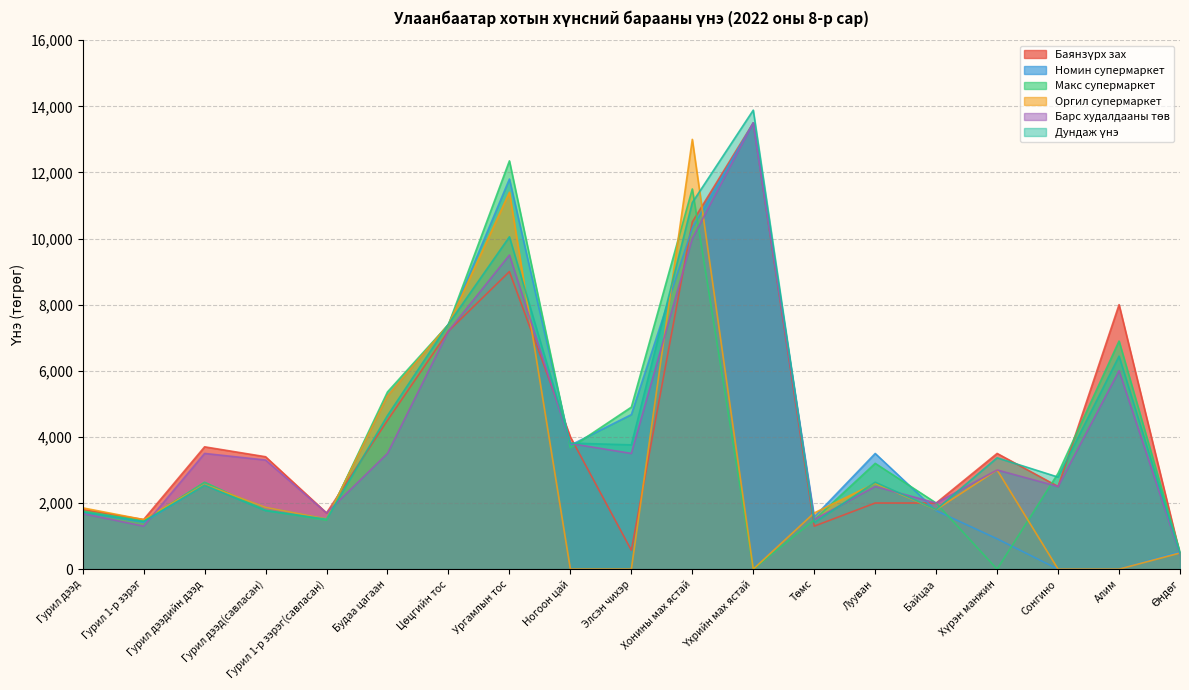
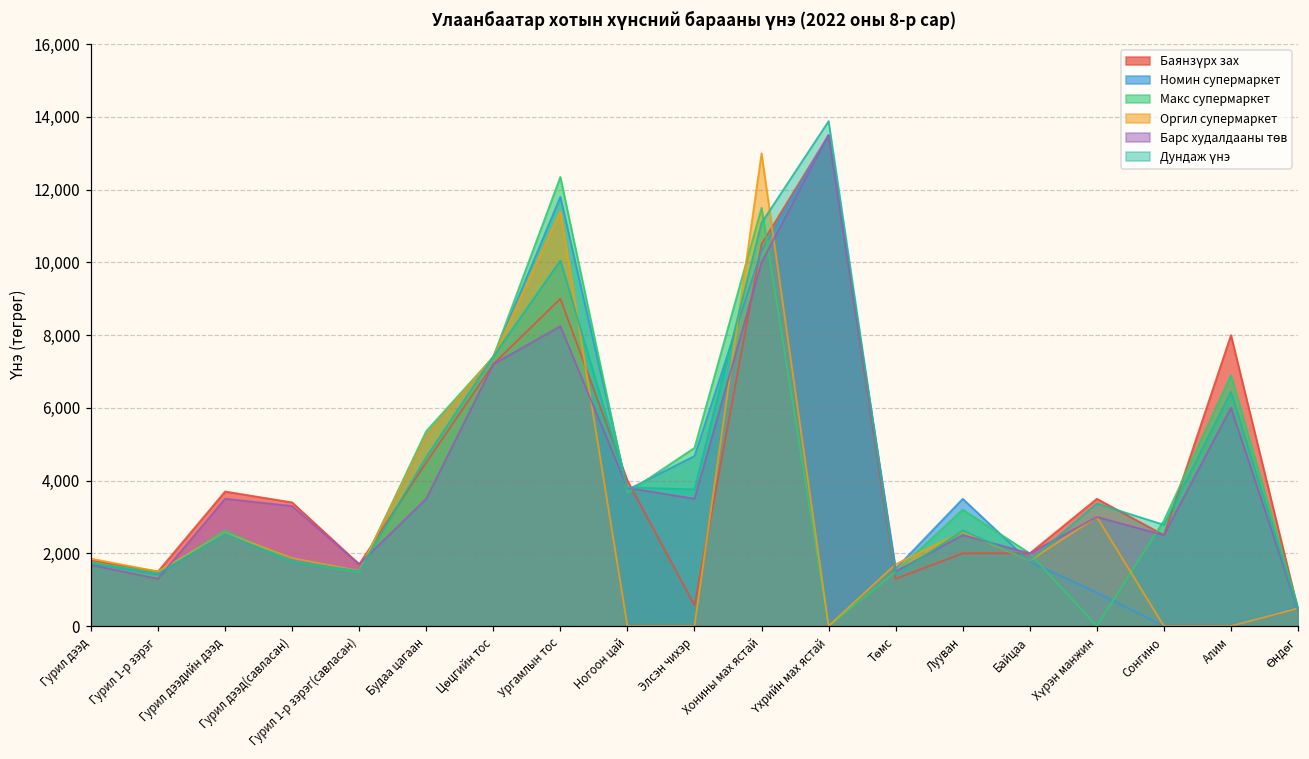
Барс худалдааны төв, Ургамлын тос: 9,500 -> 8,200
